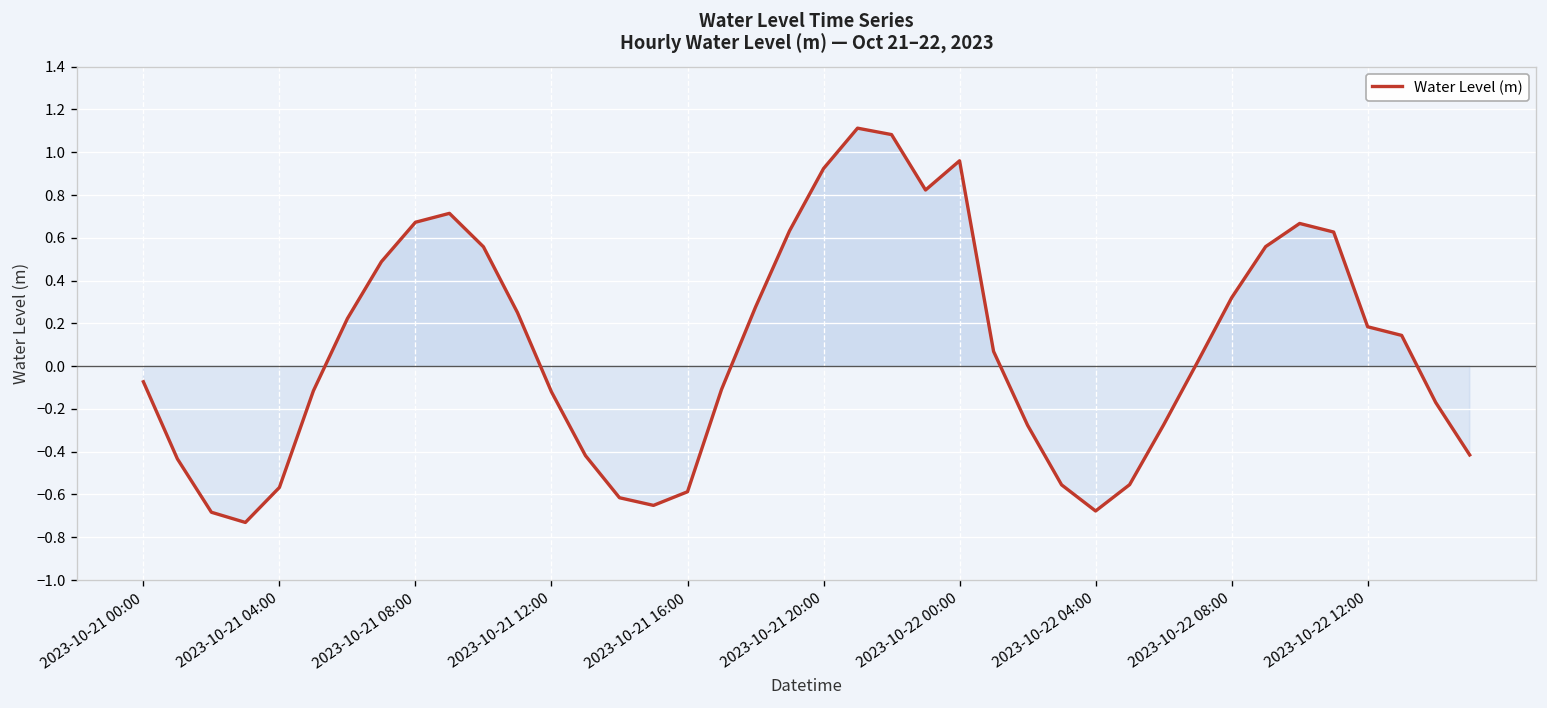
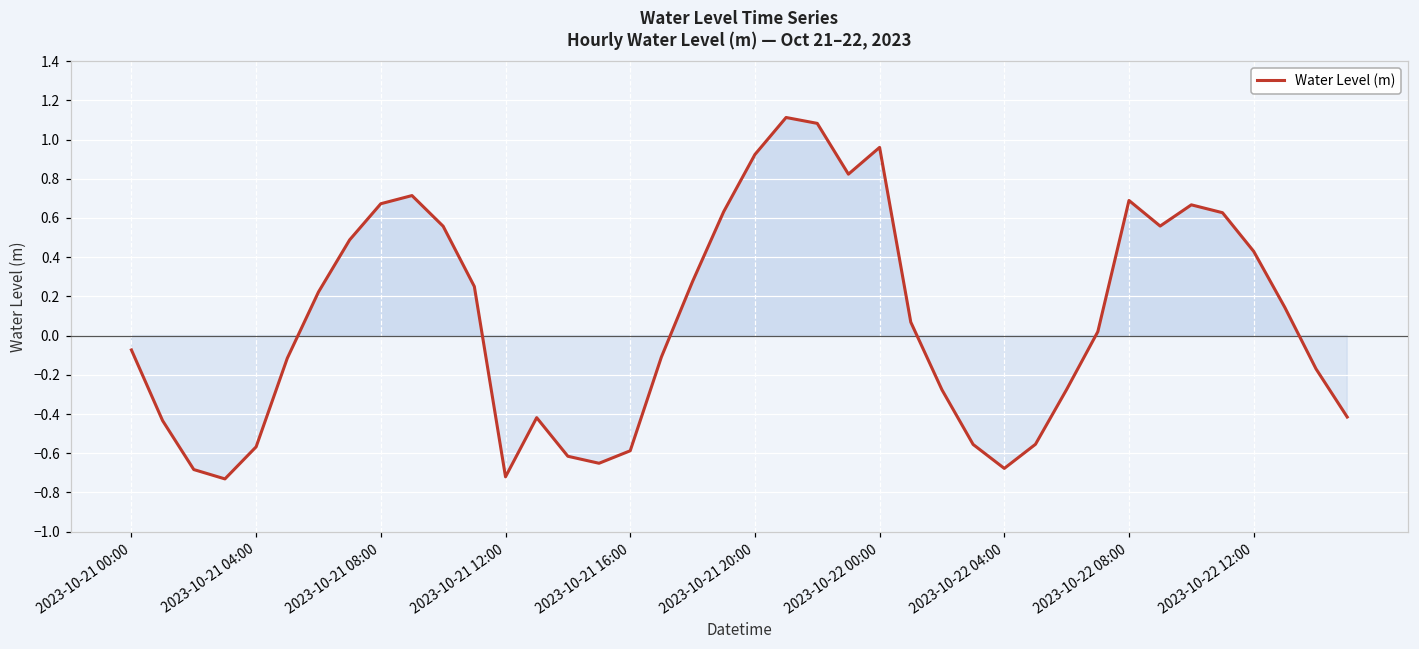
2023-10-21 12:00: -0.12 -> -0.72
2023-10-22 08:00: 0.32 -> 0.69
2023-10-22 12:00: 0.18 -> 0.43
